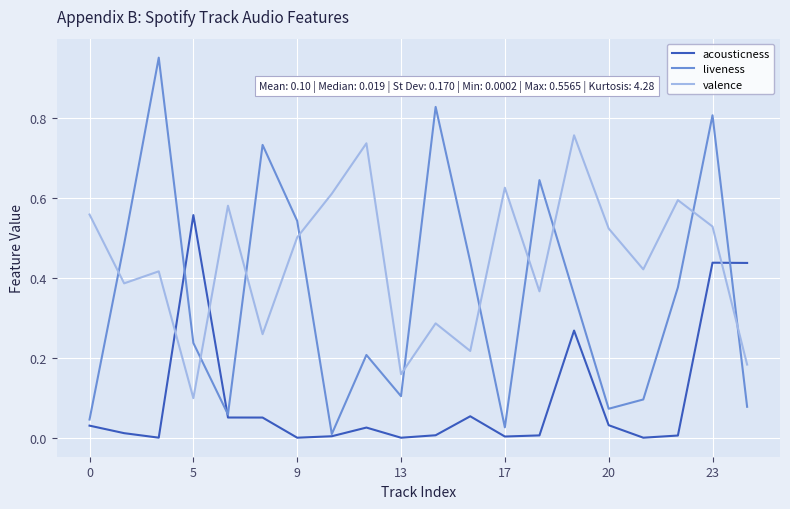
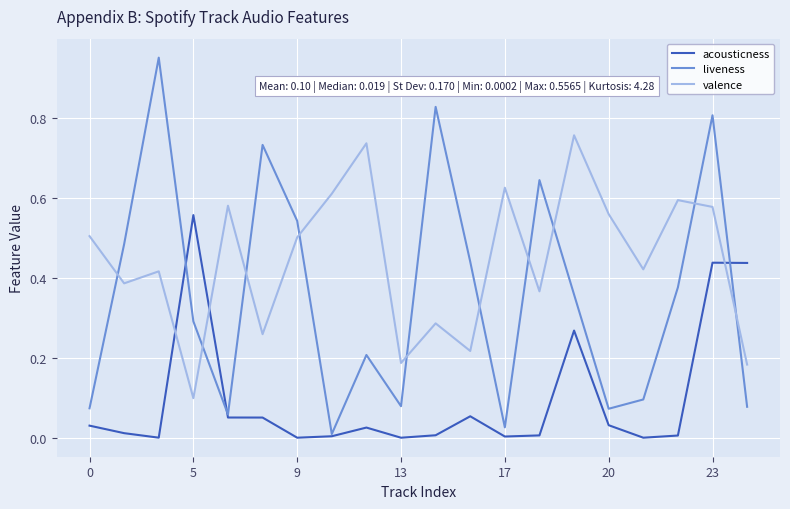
liveness, 0: 0.05 -> 0.07
valence, 0: 0.56 -> 0.50
liveness, 5: 0.24 -> 0.29
liveness, 13: 0.10 -> 0.08
valence, 13: 0.16 -> 0.19
valence, 20: 0.52 -> 0.56
valence, 23: 0.53 -> 0.58
